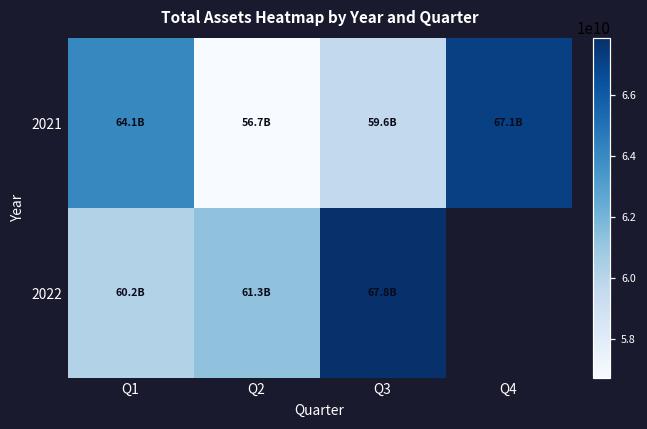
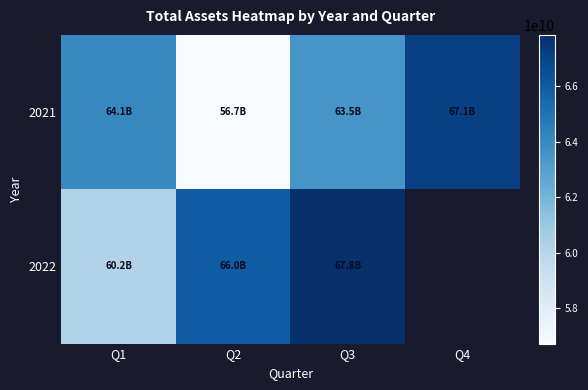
2021, Q3: 59.6B -> 63.5B
2022, Q2: 61.3B -> 66.0B
